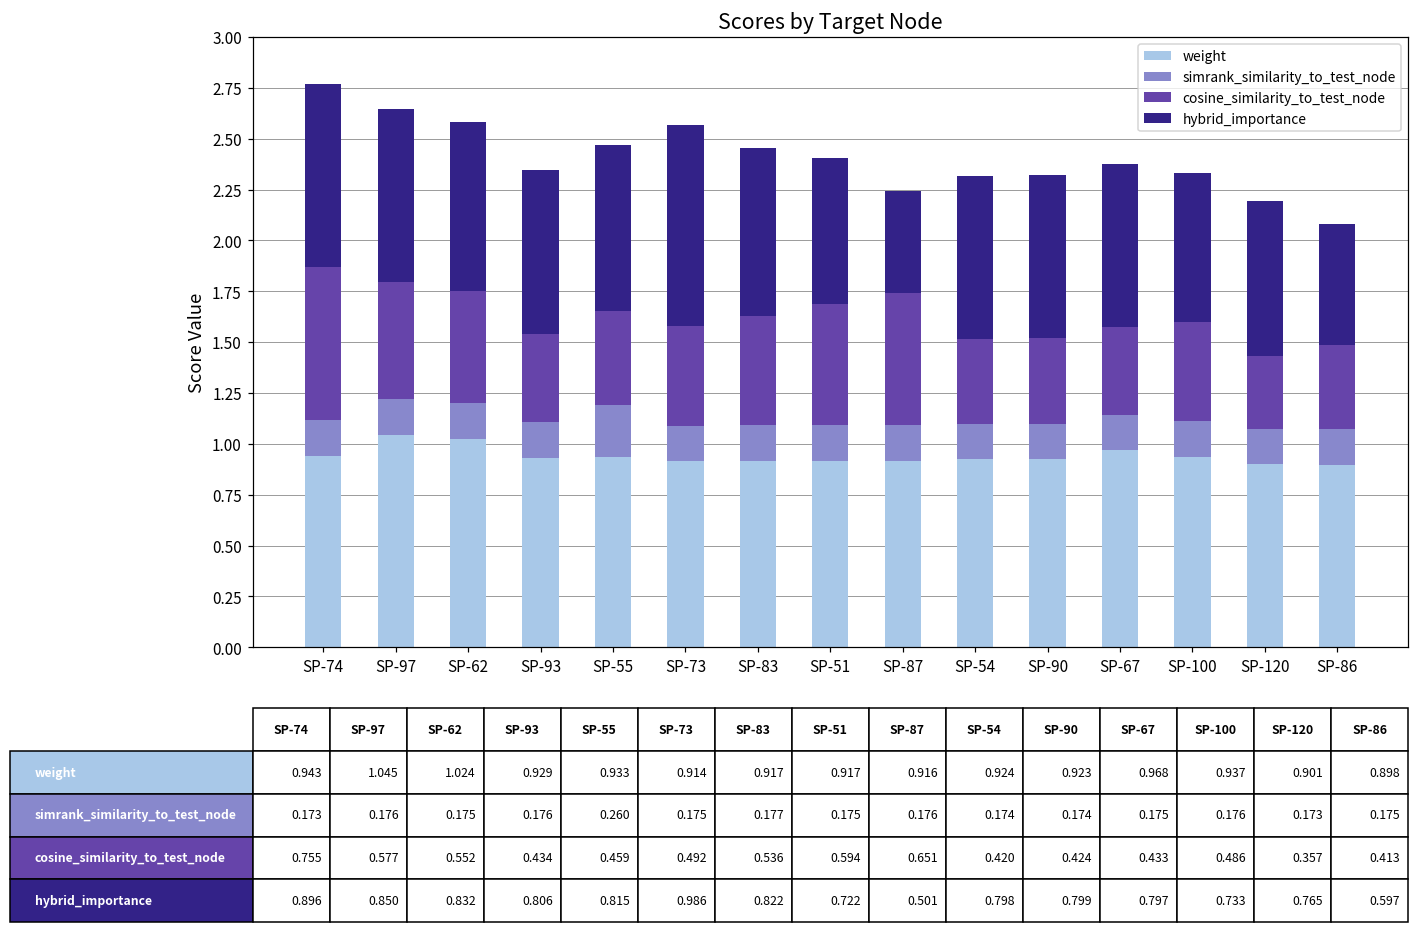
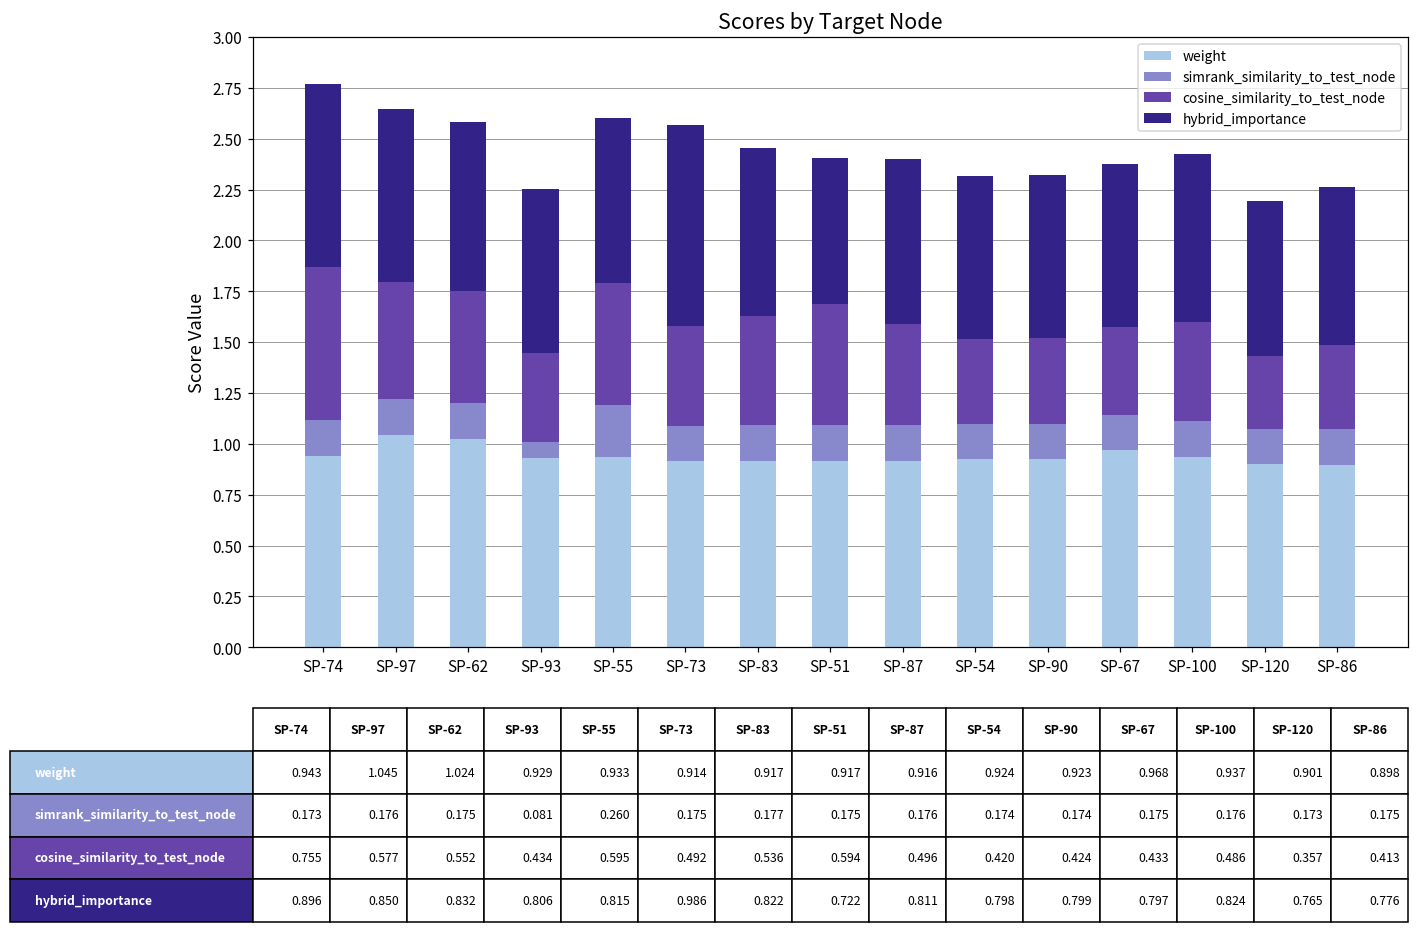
simrank_similarity_to_test_node, SP-93: 0.176 -> 0.081
cosine_similarity_to_test_node, SP-55: 0.459 -> 0.595
cosine_similarity_to_test_node, SP-87: 0.651 -> 0.496
hybrid_importance, SP-87: 0.501 -> 0.811
hybrid_importance, SP-100: 0.733 -> 0.824
hybrid_importance, SP-86: 0.597 -> 0.776
